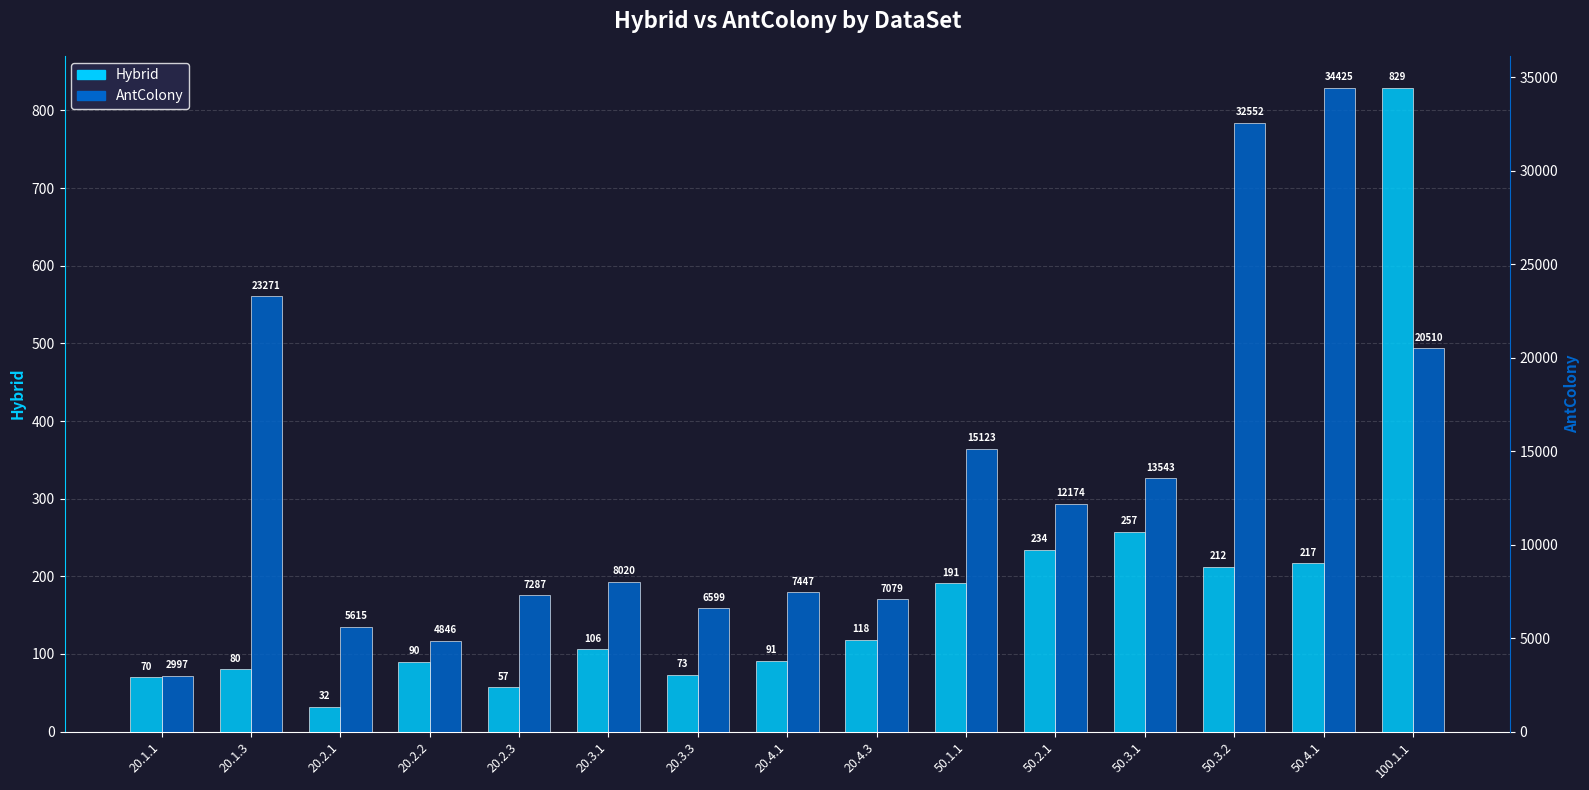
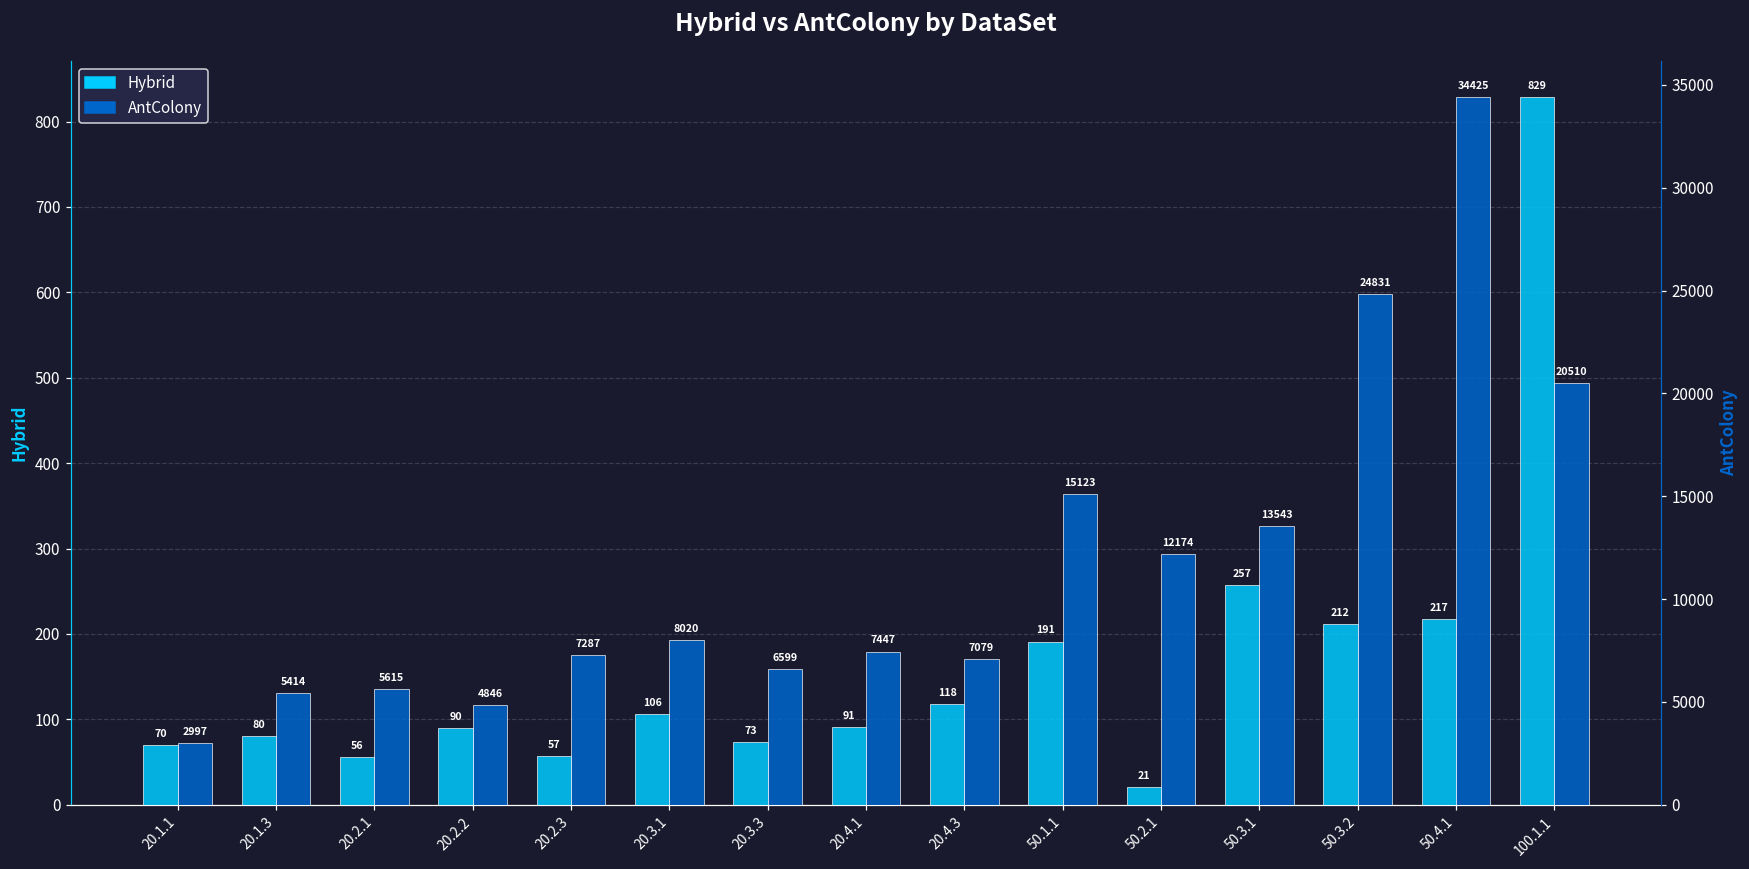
Hybrid, 20.2.1: 32 -> 56
Hybrid, 50.2.1: 234 -> 21
AntColony, 20.1.3: 23271 -> 5414
AntColony, 50.3.2: 32552 -> 24831
